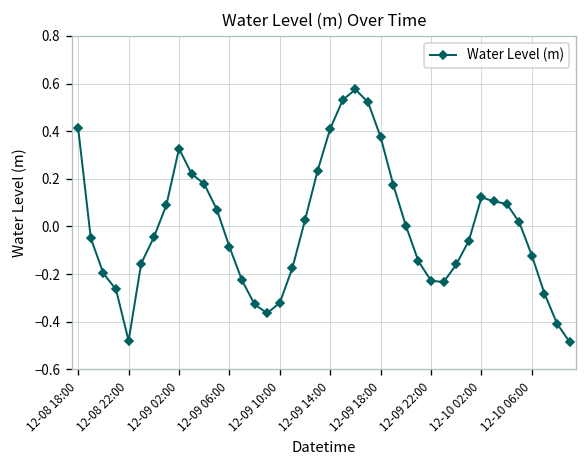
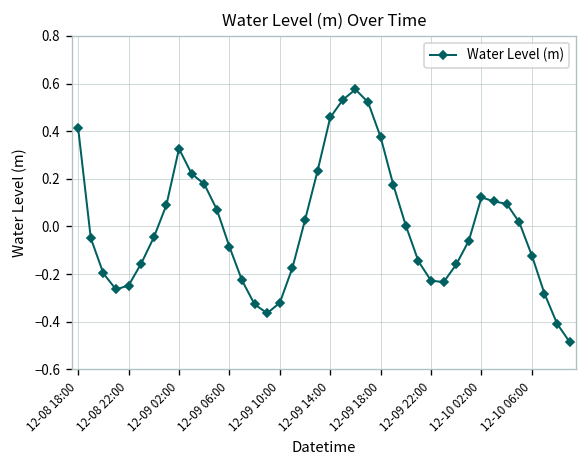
12-08 22:00: -0.48 -> -0.25
12-09 14:00: 0.41 -> 0.46
